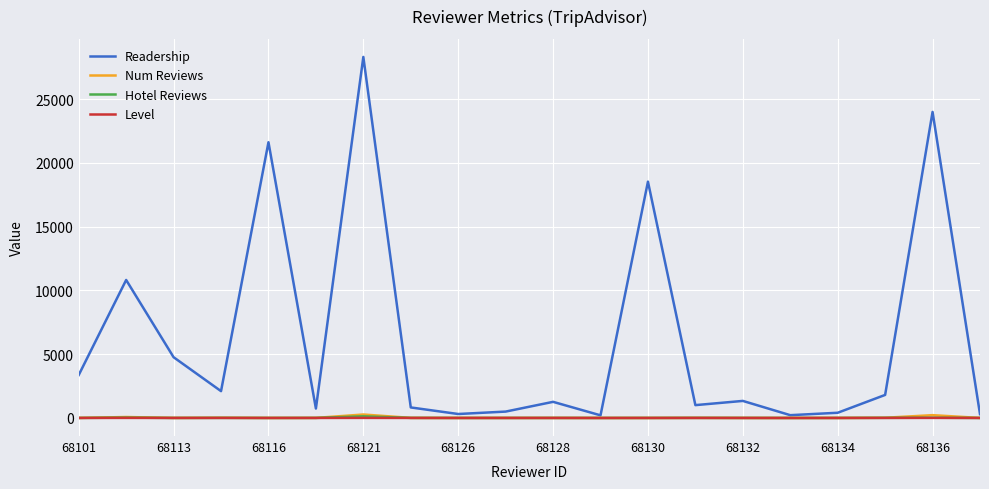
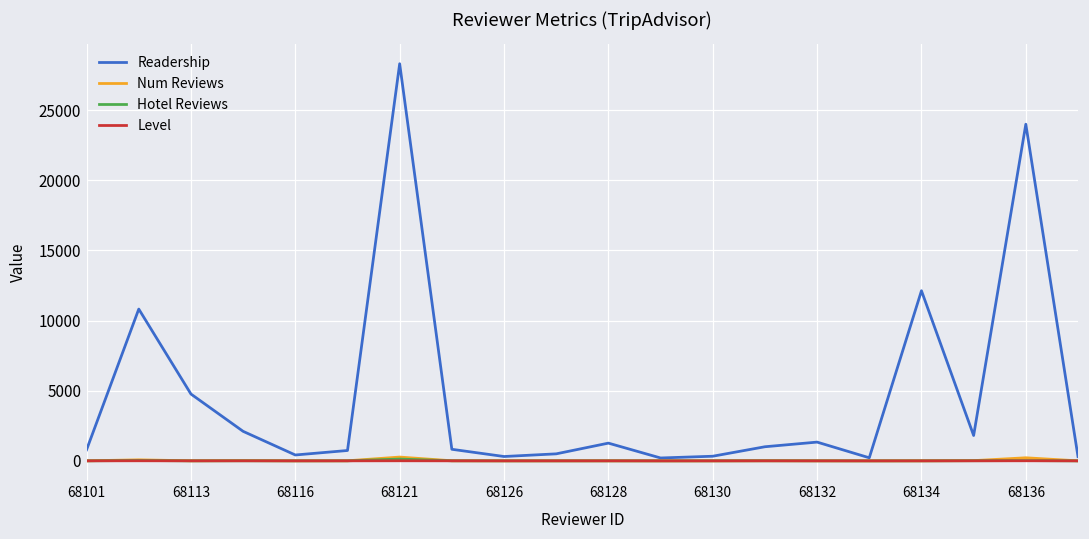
Readership, 68101: 3400 -> 800
Readership, 68116: 21600 -> 400
Readership, 68130: 18500 -> 300
Readership, 68134: 400 -> 12100
